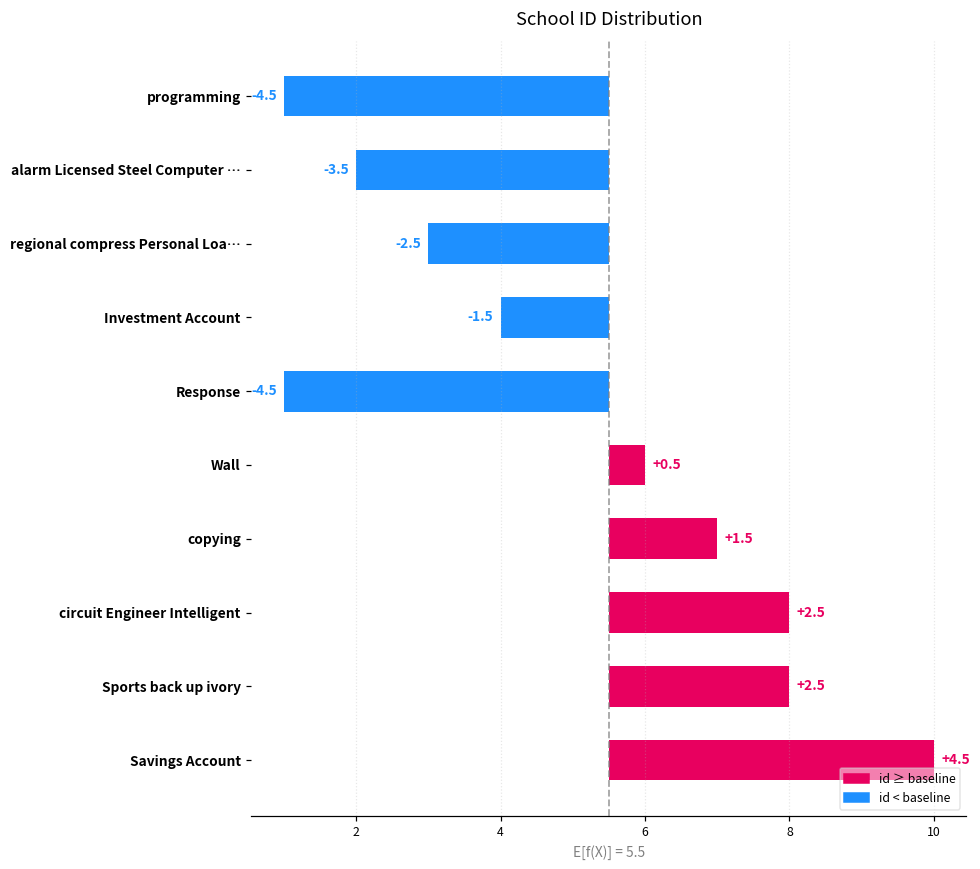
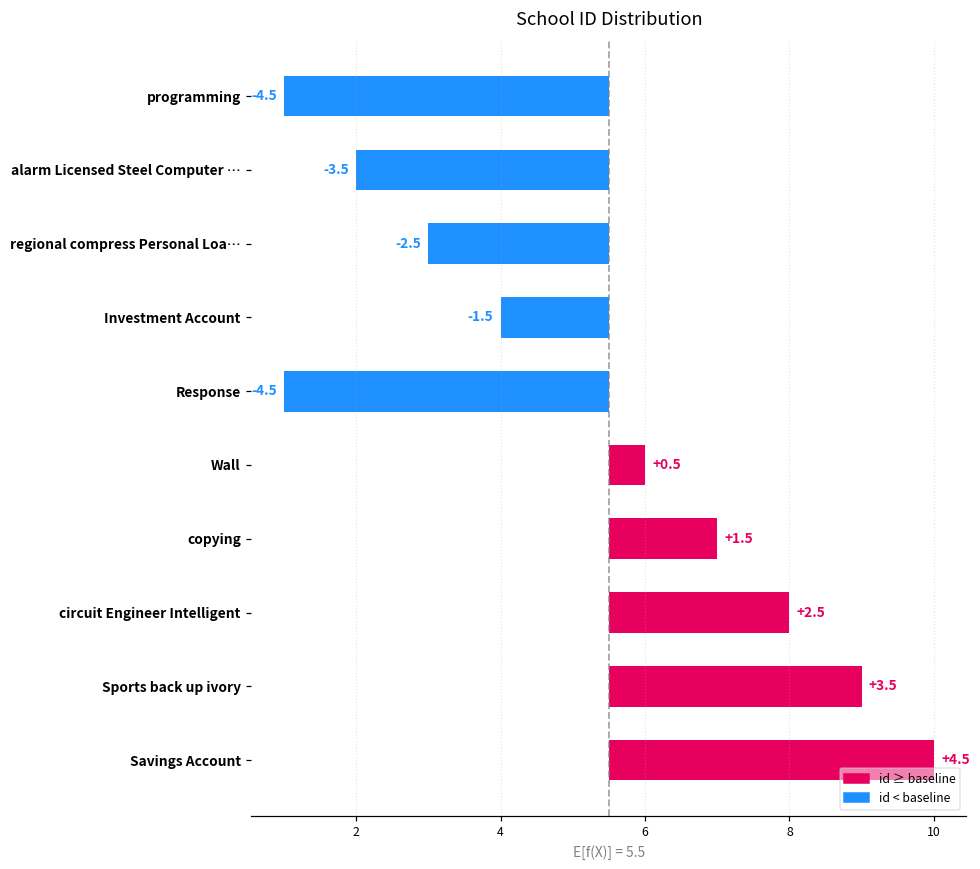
Sports back up ivory: +2.5 -> +3.5
